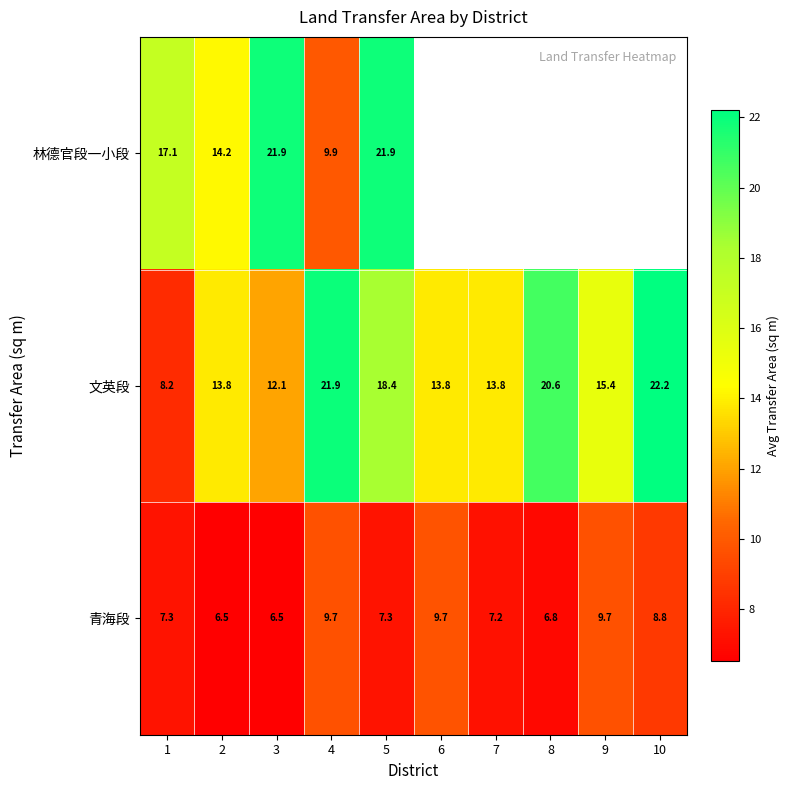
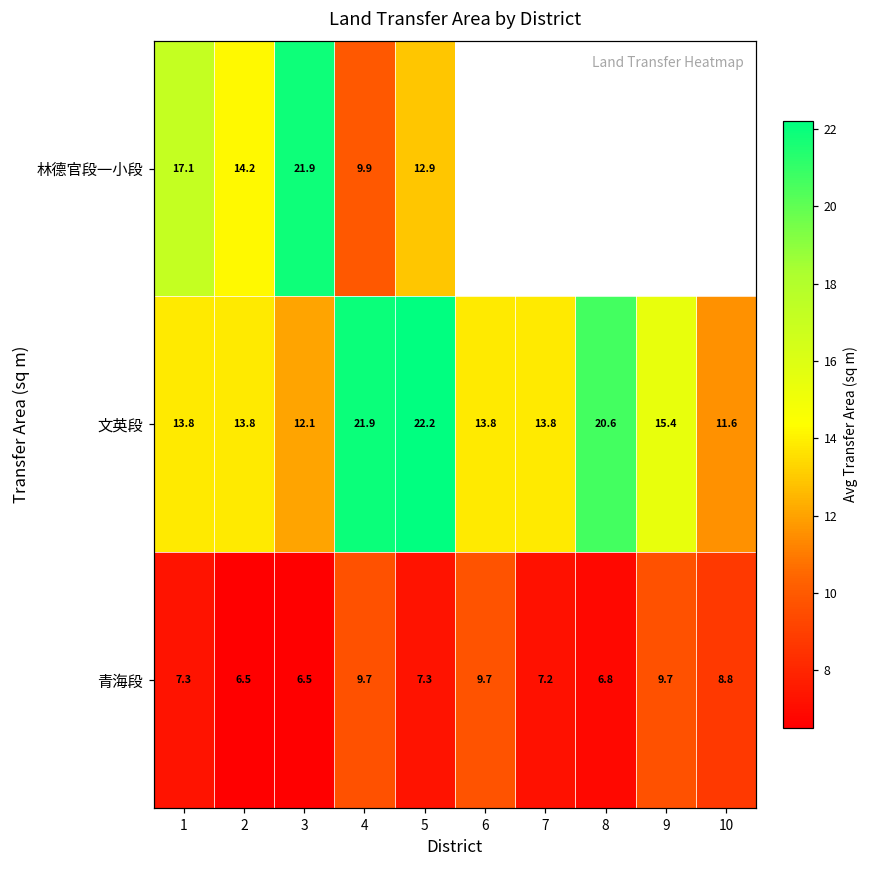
林德官段一小段, 5: 21.9 -> 12.9
文英段, 1: 8.2 -> 13.8
文英段, 5: 18.4 -> 22.2
文英段, 10: 22.2 -> 11.6
